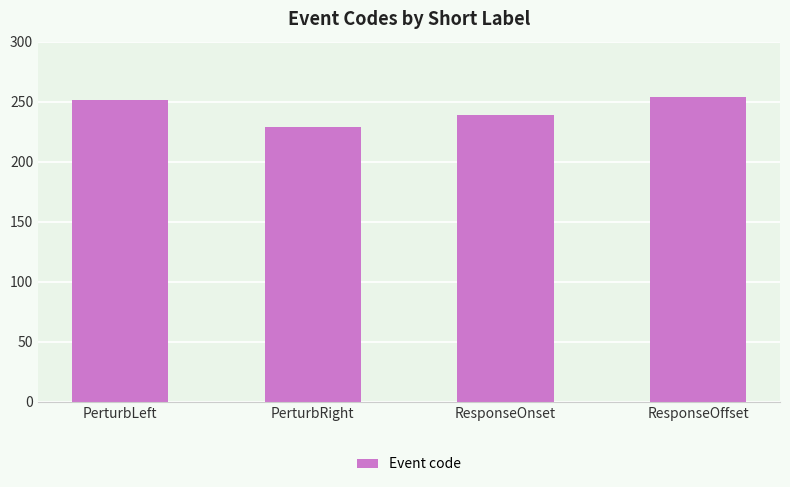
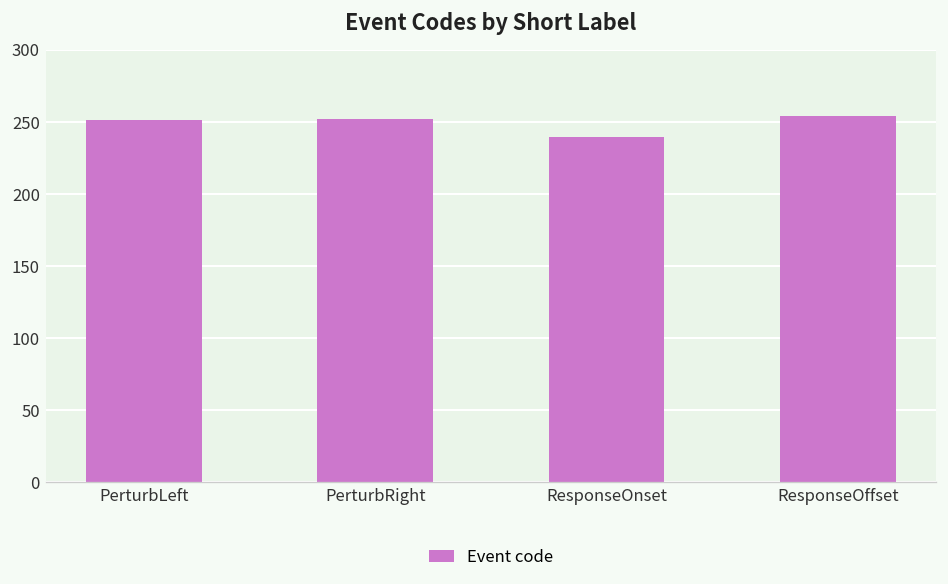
PerturbRight: 229 -> 252
